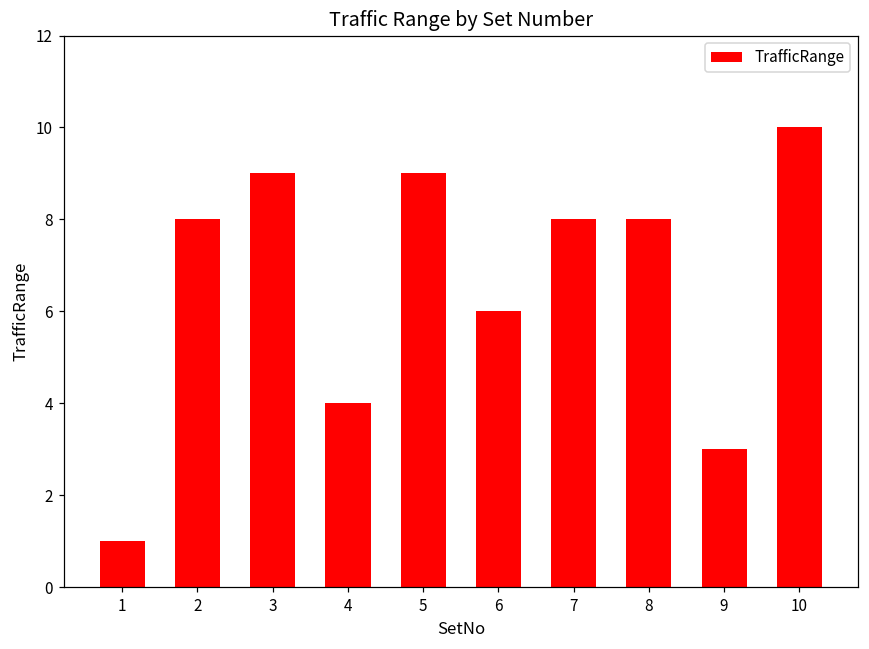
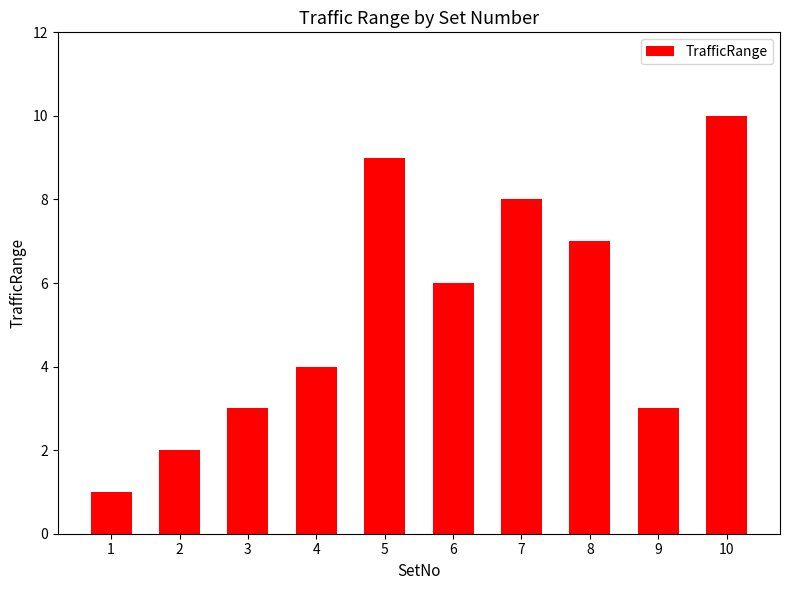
2: 8 -> 2
3: 9 -> 3
8: 8 -> 7
